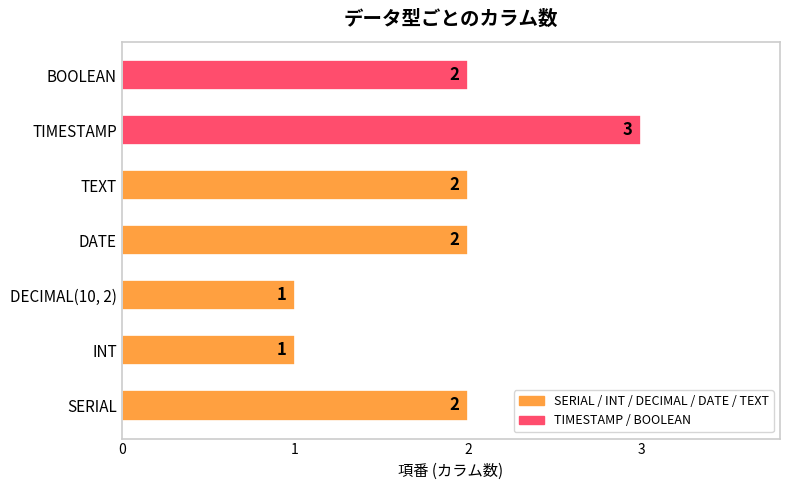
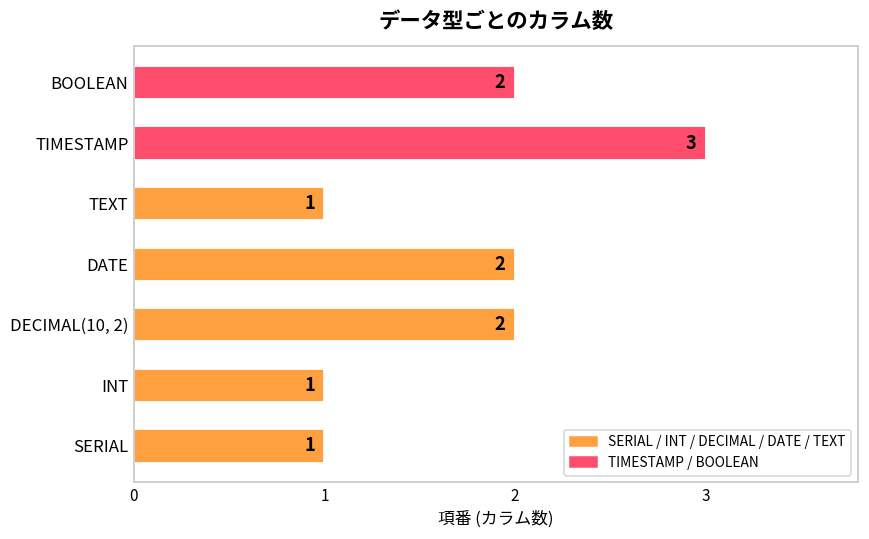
TEXT: 2 -> 1
DECIMAL(10, 2): 1 -> 2
SERIAL: 2 -> 1
